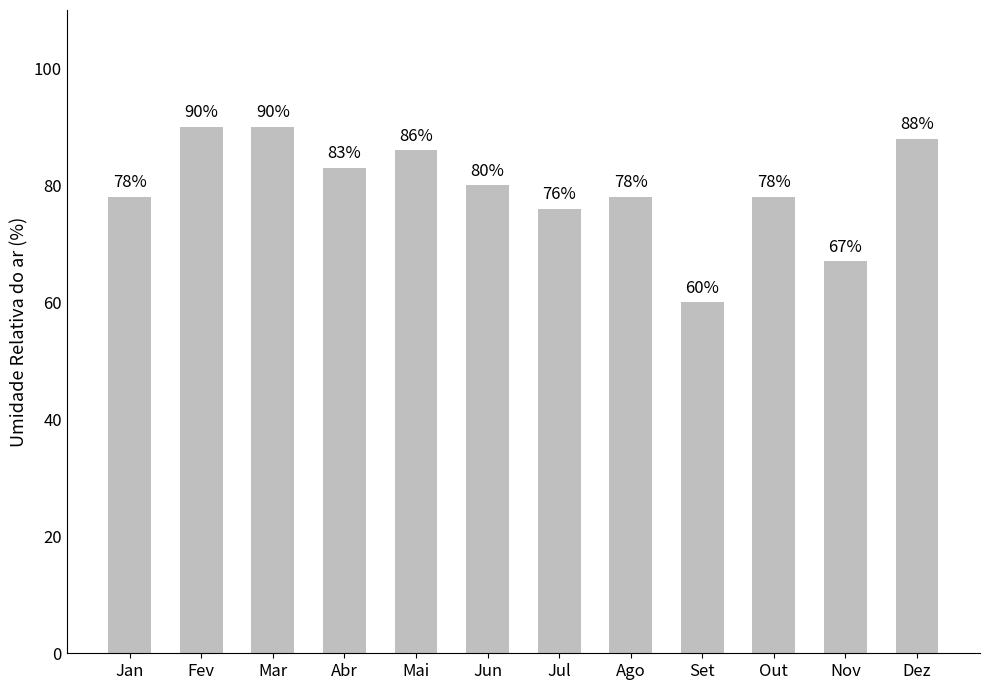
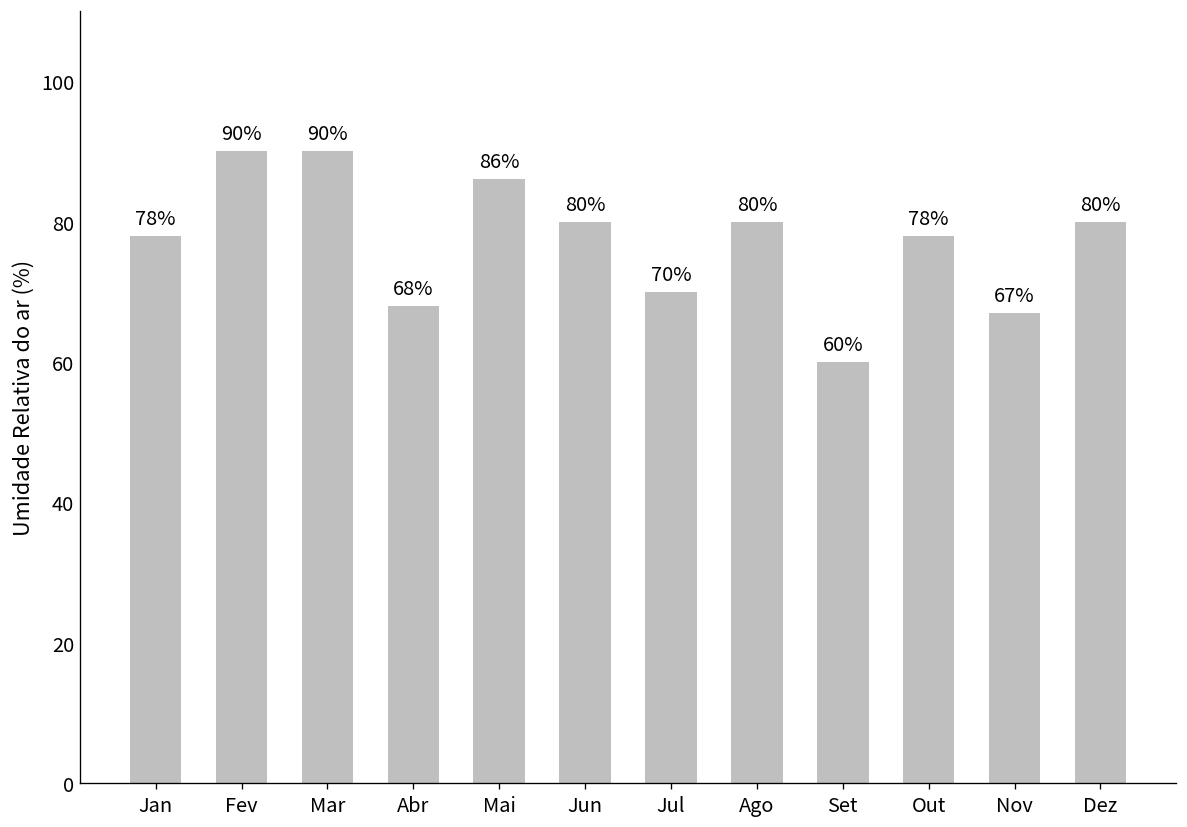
Abr: 83% -> 68%
Jul: 76% -> 70%
Ago: 78% -> 80%
Dez: 88% -> 80%
